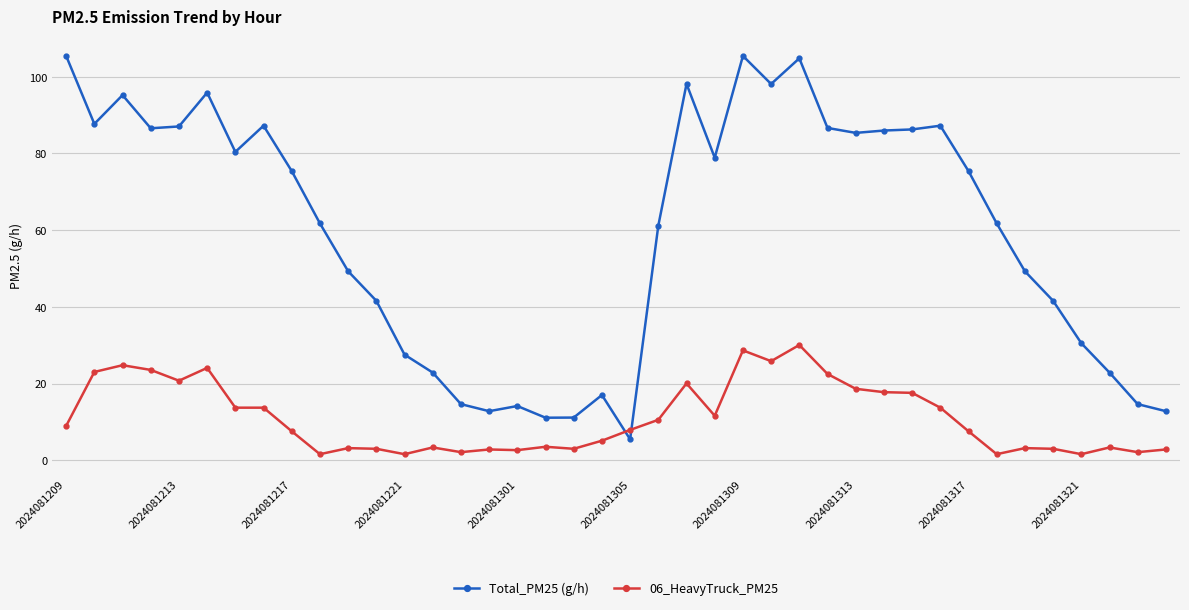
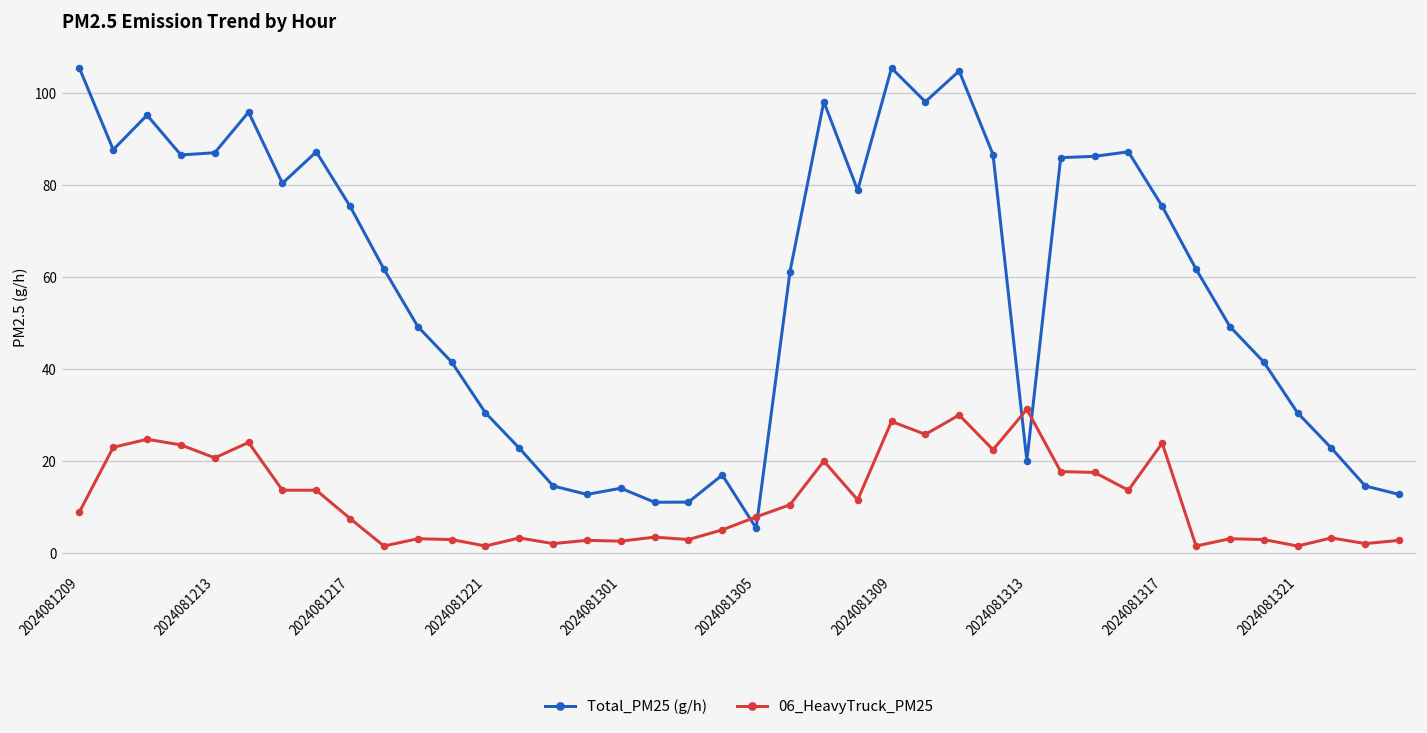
Total_PM25 (g/h), 2024081221: 28 -> 31
Total_PM25 (g/h), 2024081313: 85 -> 20
06_HeavyTruck_PM25, 2024081313: 19 -> 31
06_HeavyTruck_PM25, 2024081317: 8 -> 24
